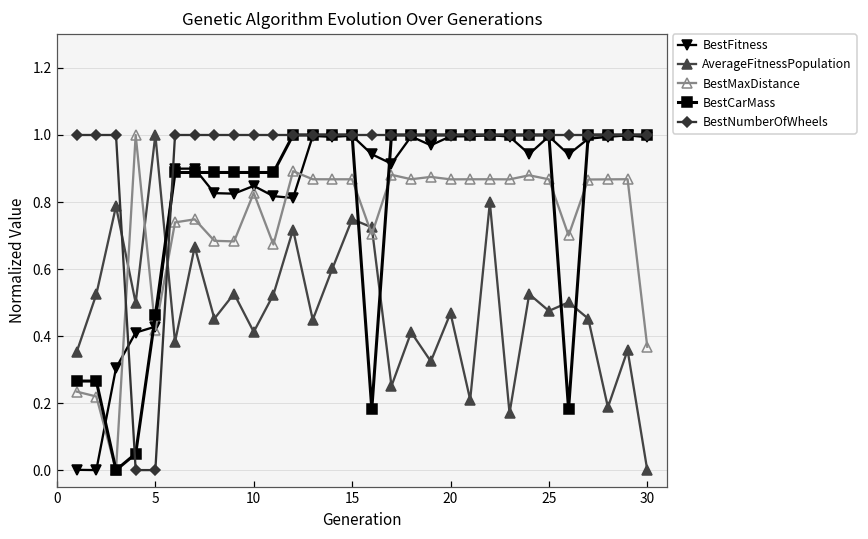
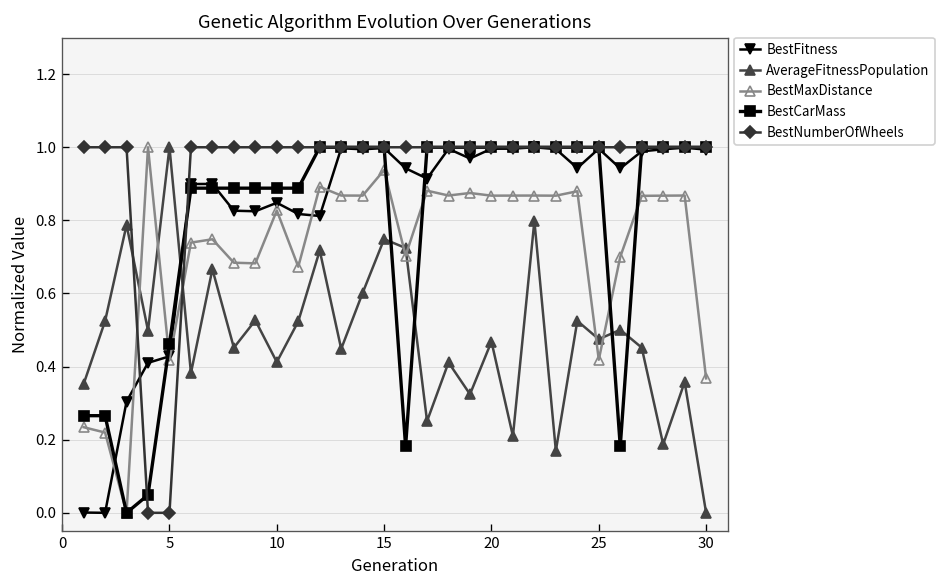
BestMaxDistance, 15: 0.87 -> 0.94
BestMaxDistance, 25: 0.87 -> 0.42
